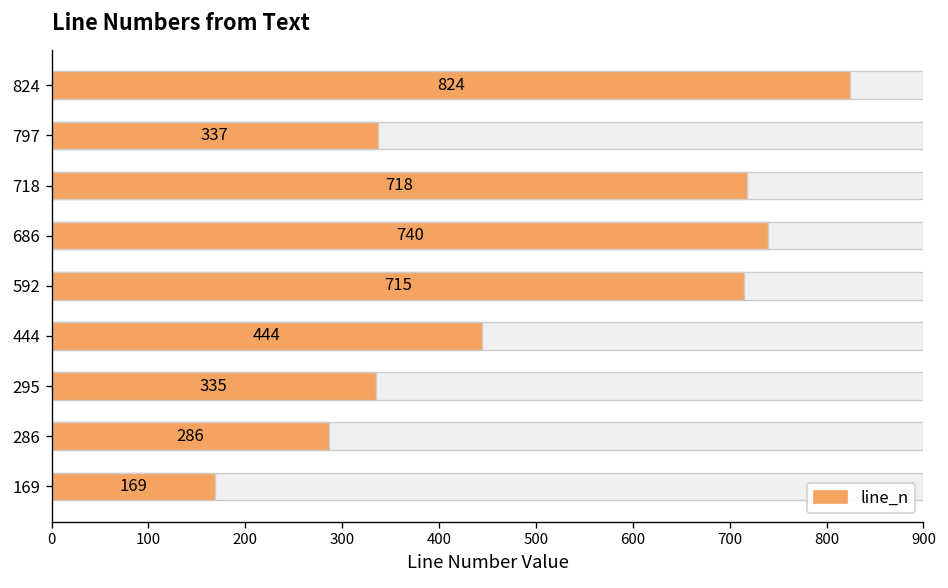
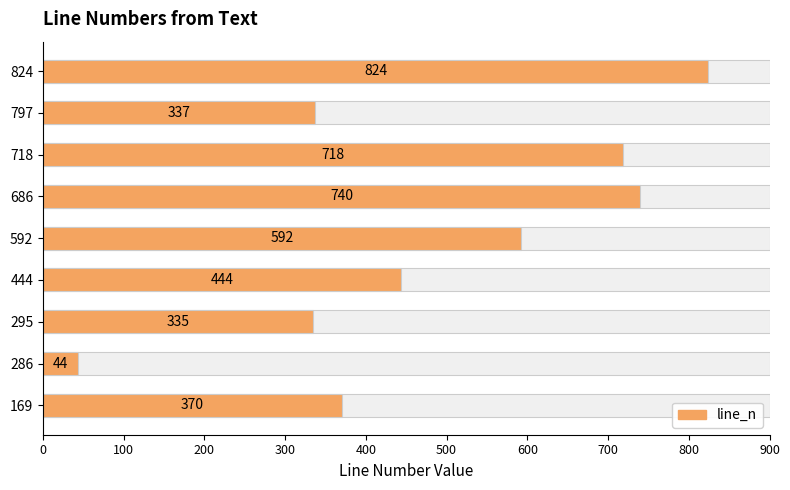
line_n, 592: 715 -> 592
line_n, 286: 286 -> 44
line_n, 169: 169 -> 370
